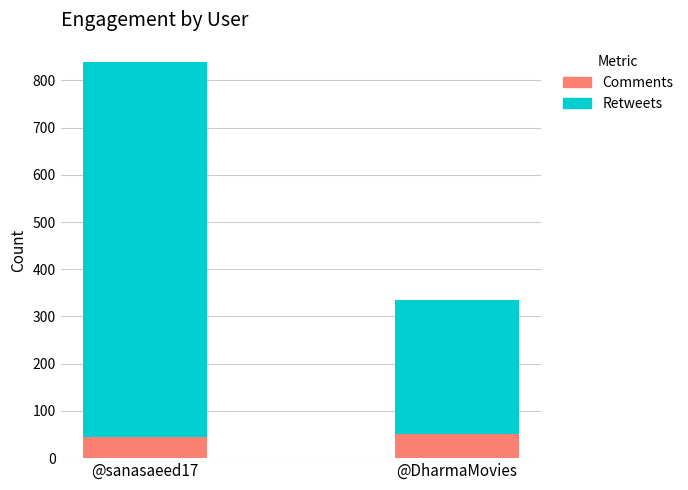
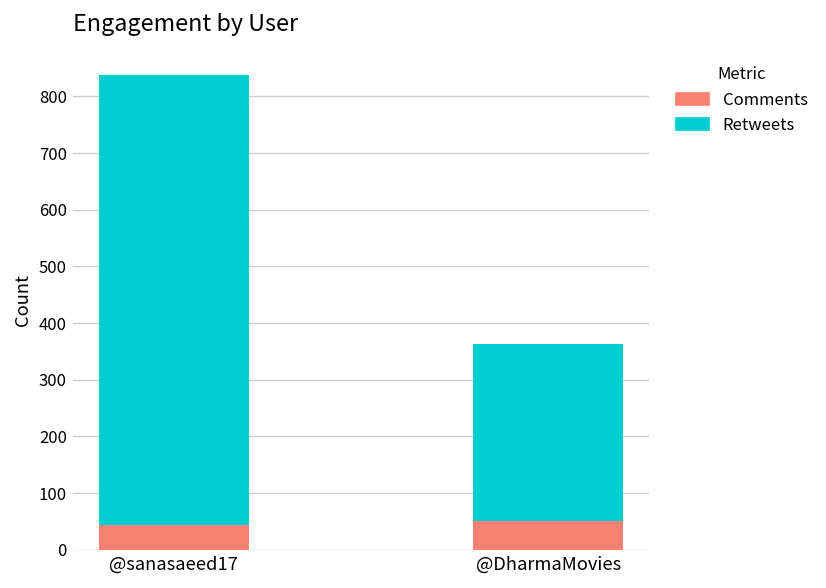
Retweets, @DharmaMovies: 280 -> 310
